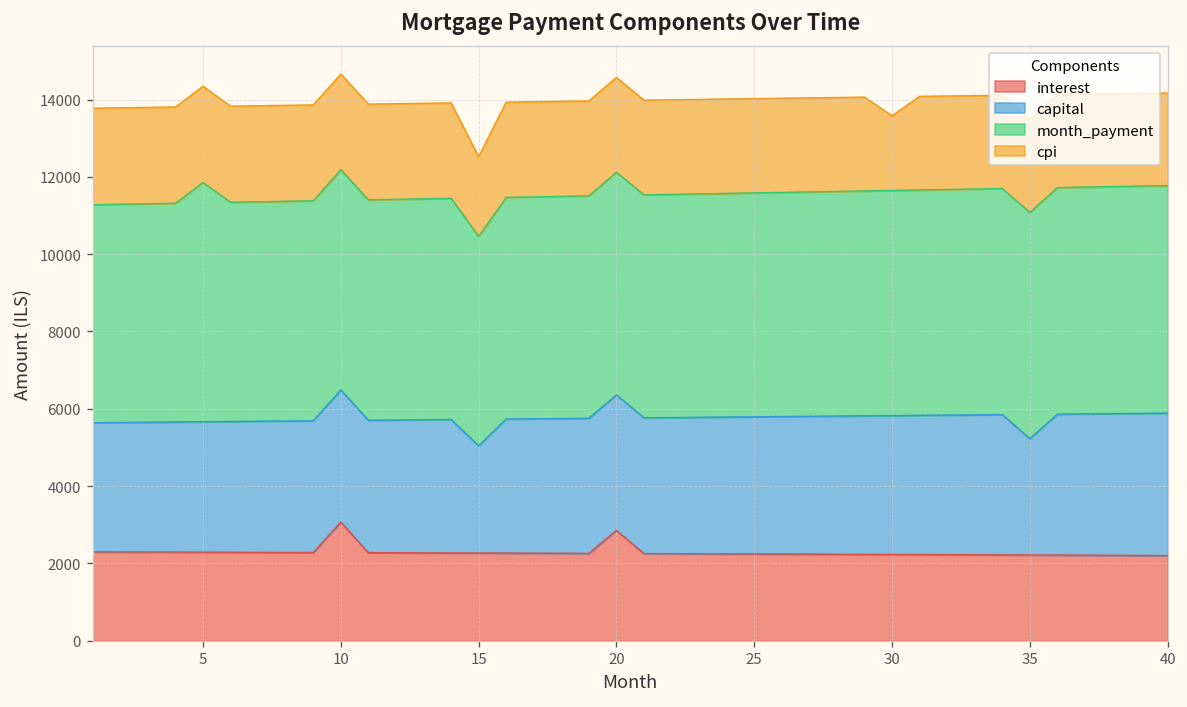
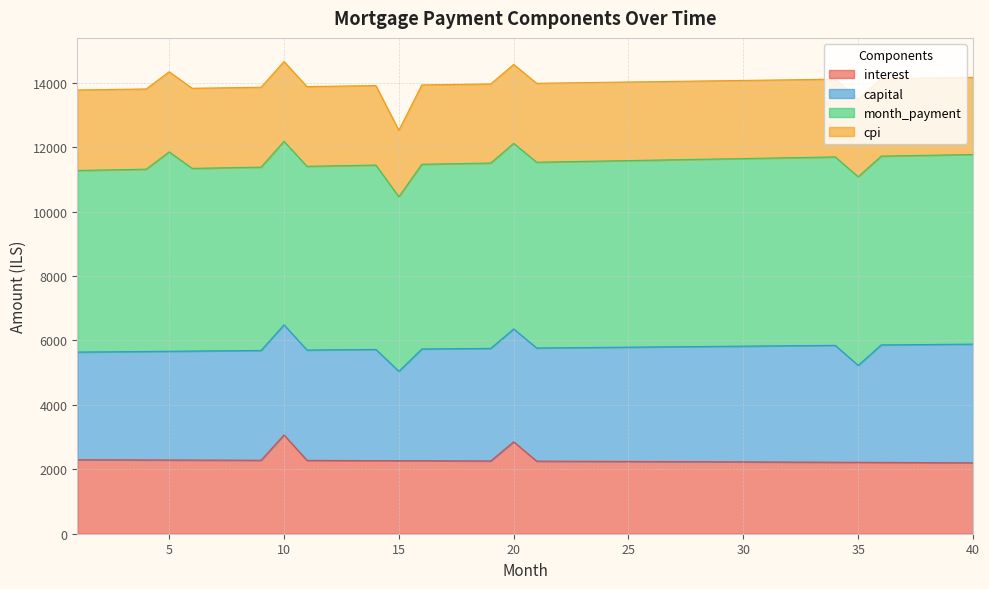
cpi, 30: 1900 -> 2400
